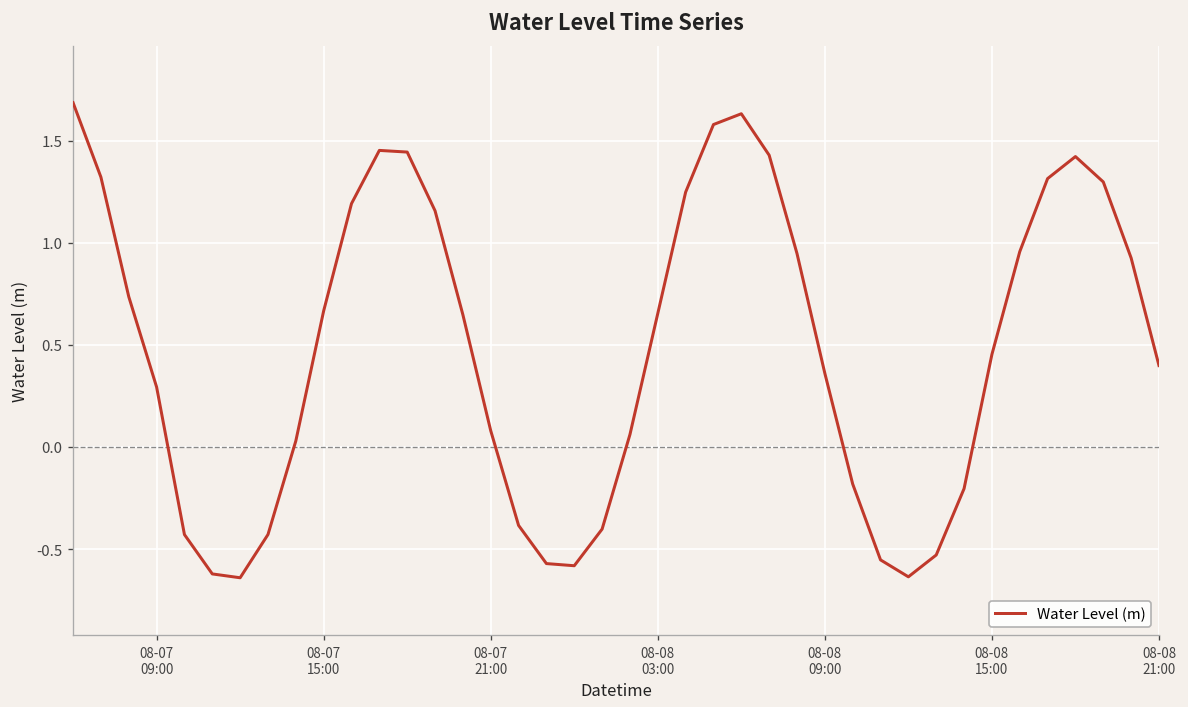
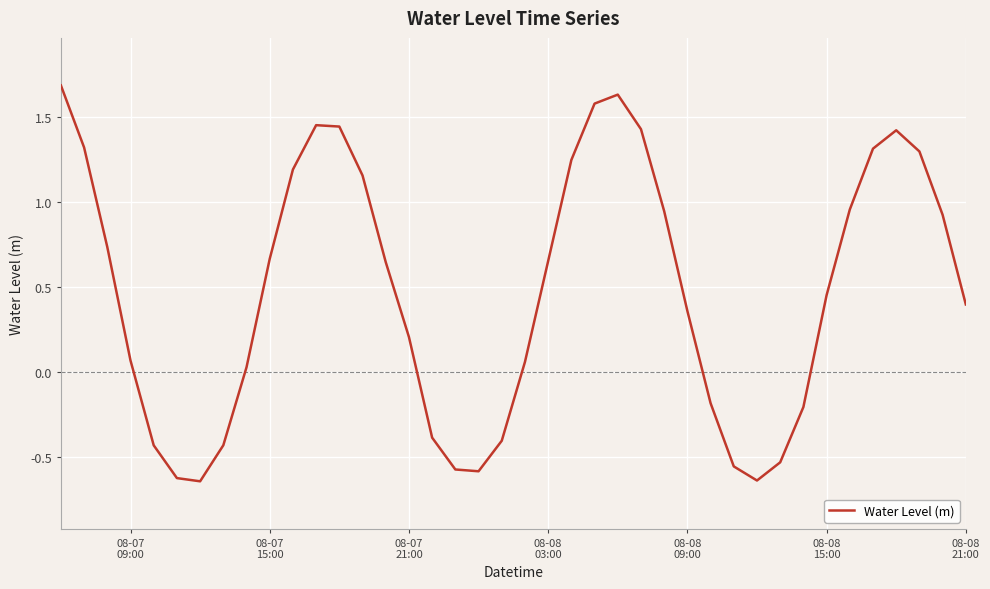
08-07 09:00: 0.29 -> 0.07
08-07 21:00: 0.08 -> 0.21
